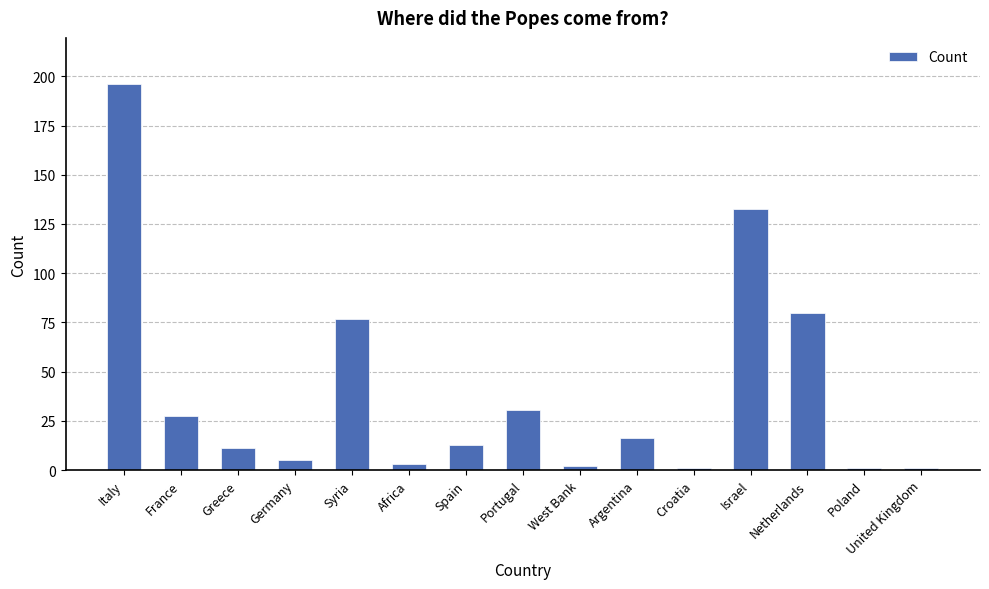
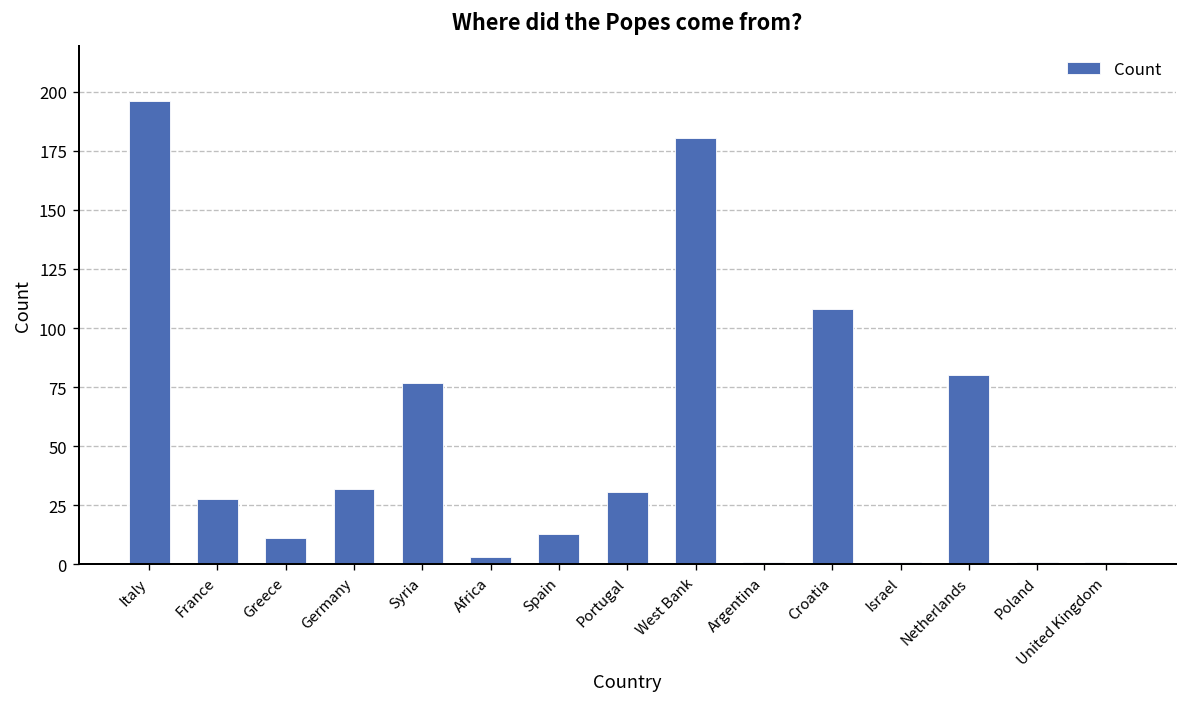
Germany: 5 -> 32
West Bank: 2 -> 180
Argentina: 16 -> 1
Croatia: 1 -> 108
Israel: 132 -> 1
